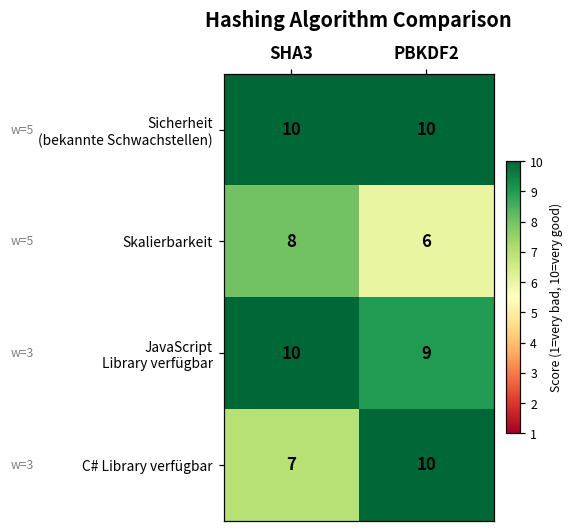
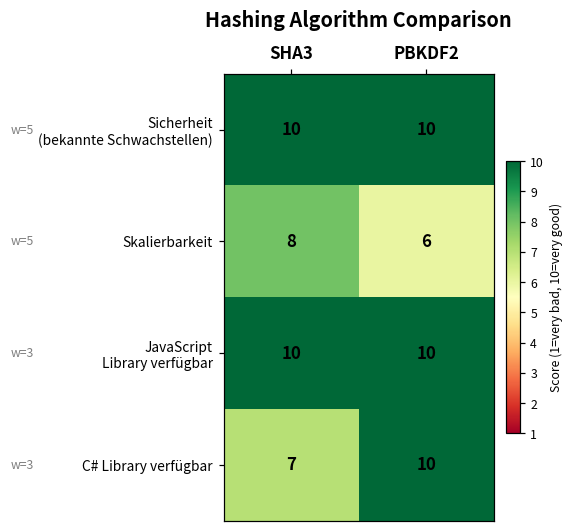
JavaScript Library verfügbar, PBKDF2: 9 -> 10
